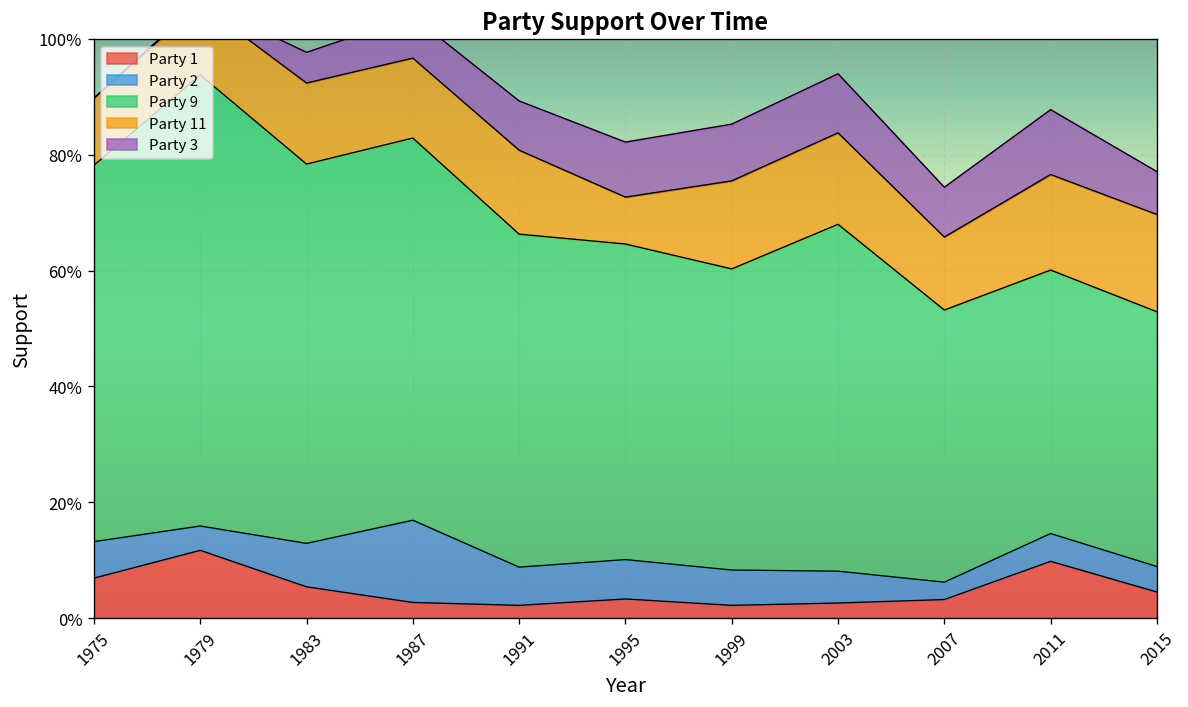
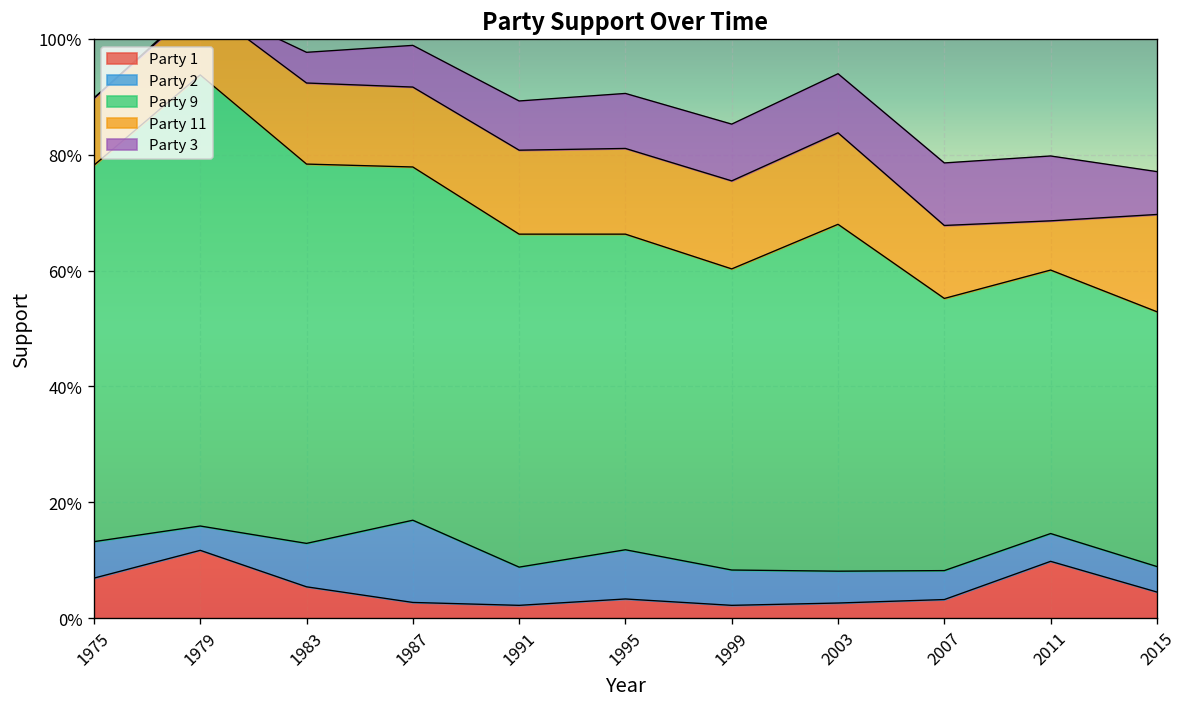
Party 9, 1987: 66% -> 61%
Party 2, 1995: 7% -> 9%
Party 11, 1995: 8% -> 15%
Party 2, 2007: 3% -> 5%
Party 3, 2007: 9% -> 11%
Party 11, 2011: 17% -> 8%
